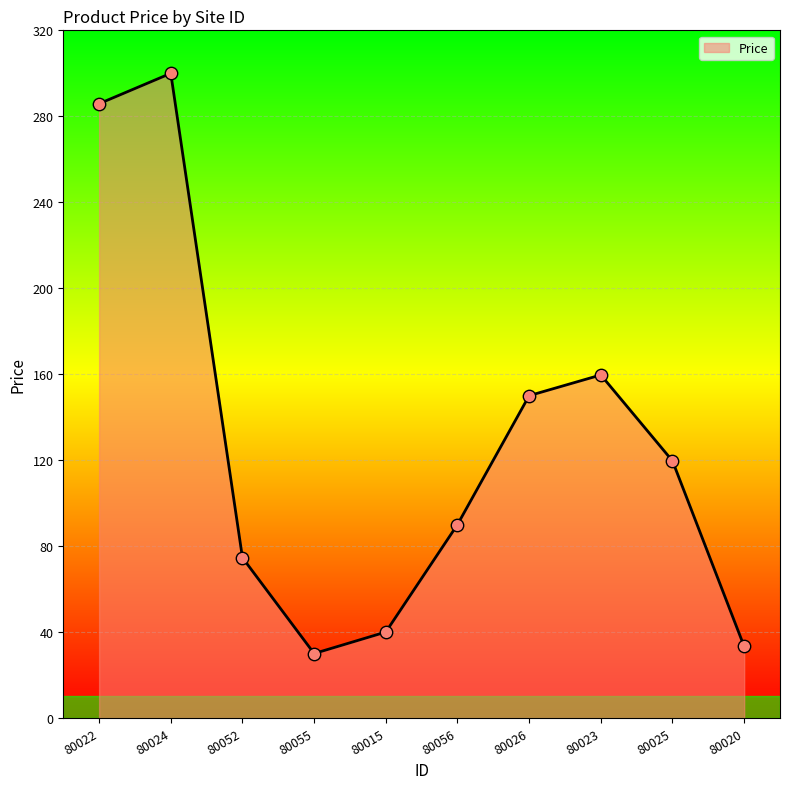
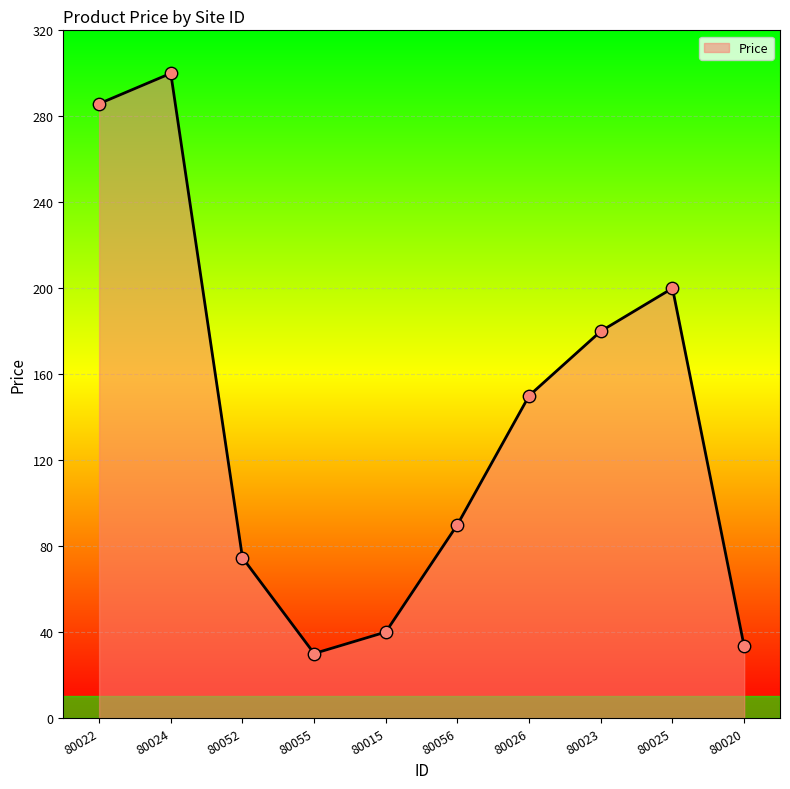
80023: 160 -> 180
80025: 120 -> 200
